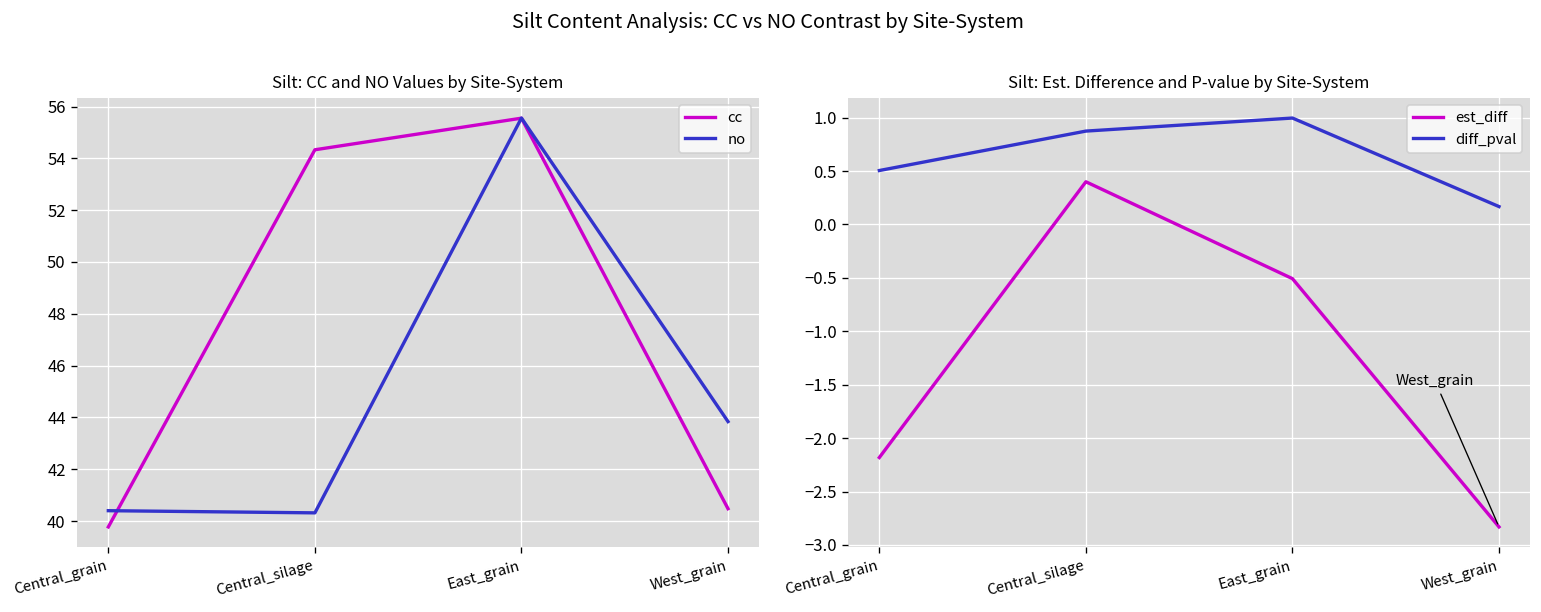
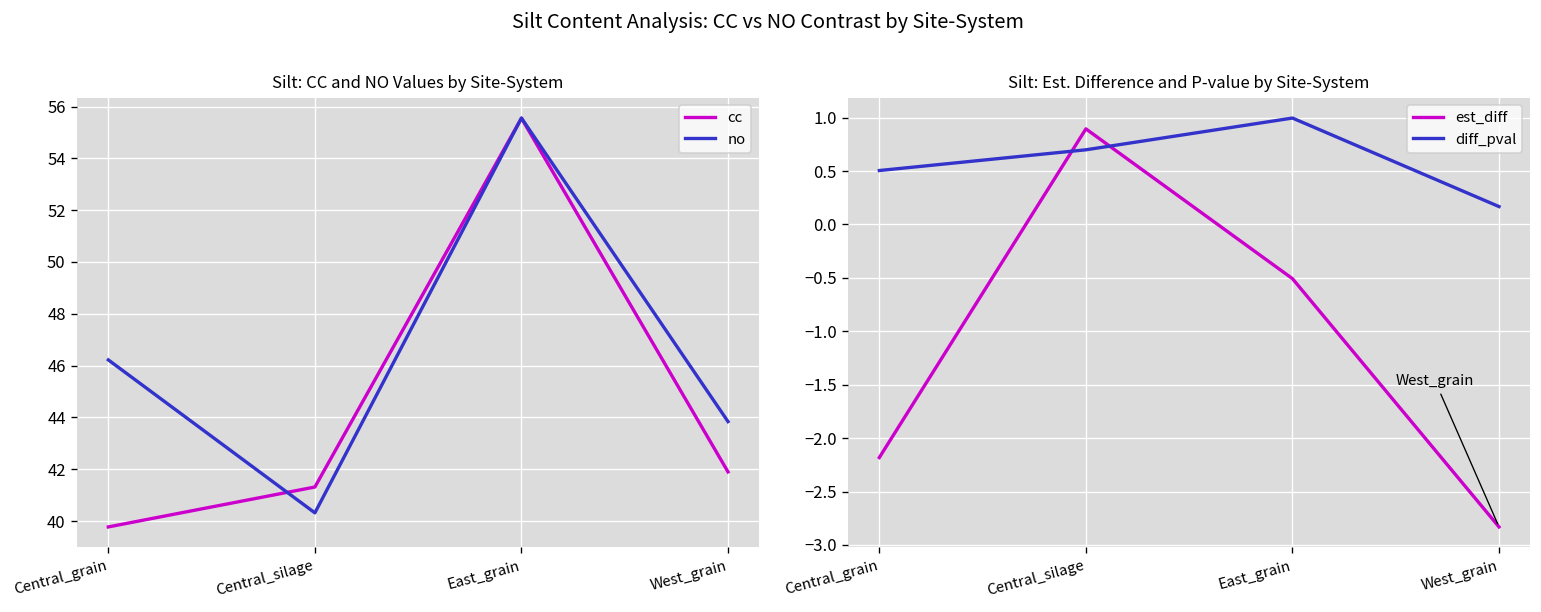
Silt: CC and NO Values by Site-System, no, Central_grain: 40.4 -> 46.2
Silt: CC and NO Values by Site-System, cc, Central_silage: 54.3 -> 41.3
Silt: CC and NO Values by Site-System, cc, West_grain: 40.5 -> 41.9
Silt: Est. Difference and P-value by Site-System, est_diff, Central_silage: 0.4 -> 0.9
Silt: Est. Difference and P-value by Site-System, diff_pval, Central_silage: 0.9 -> 0.7
